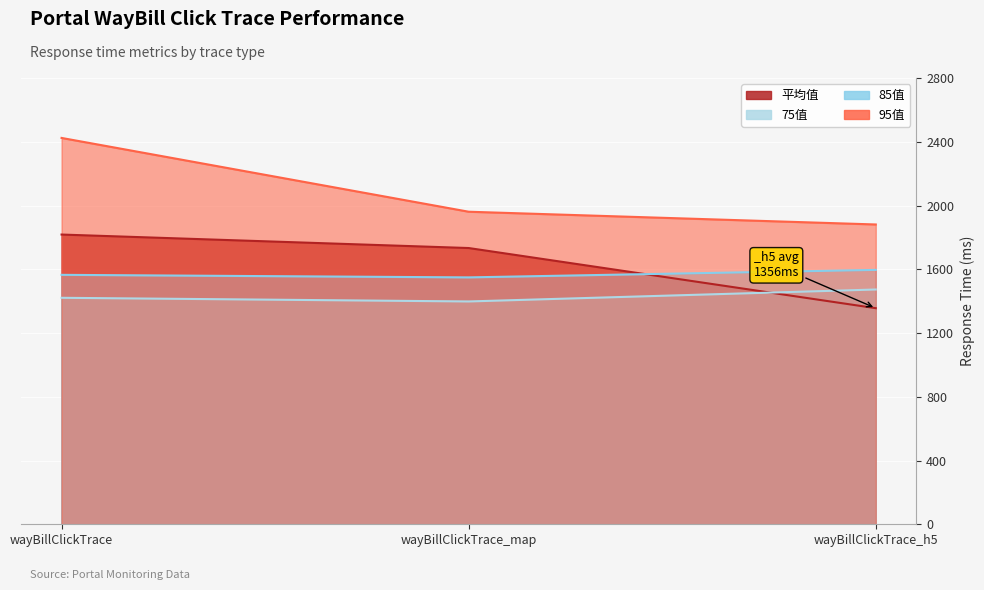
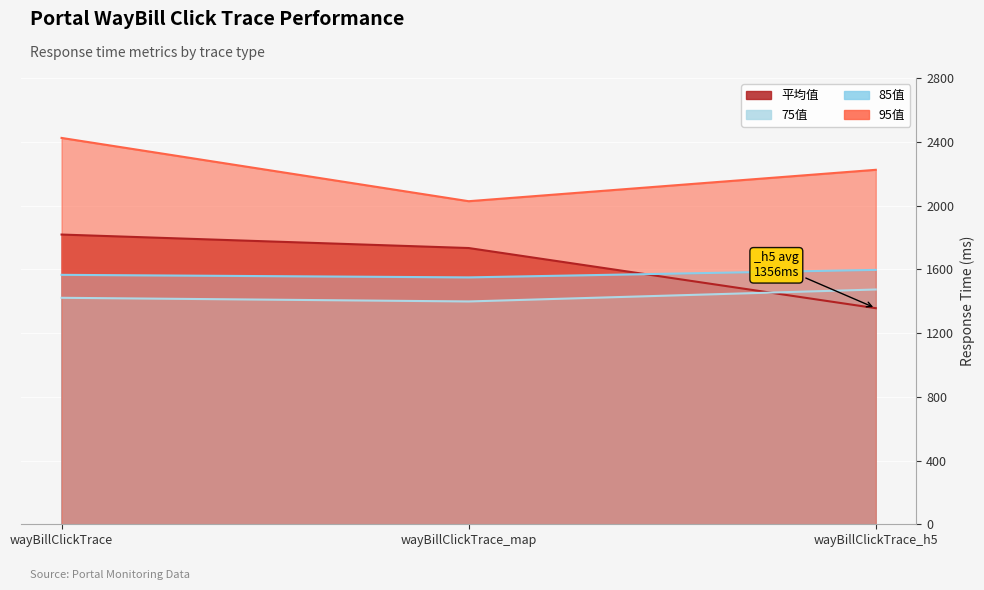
95值, wayBillClickTrace_map: 1960 -> 2030
95值, wayBillClickTrace_h5: 1880 -> 2220
